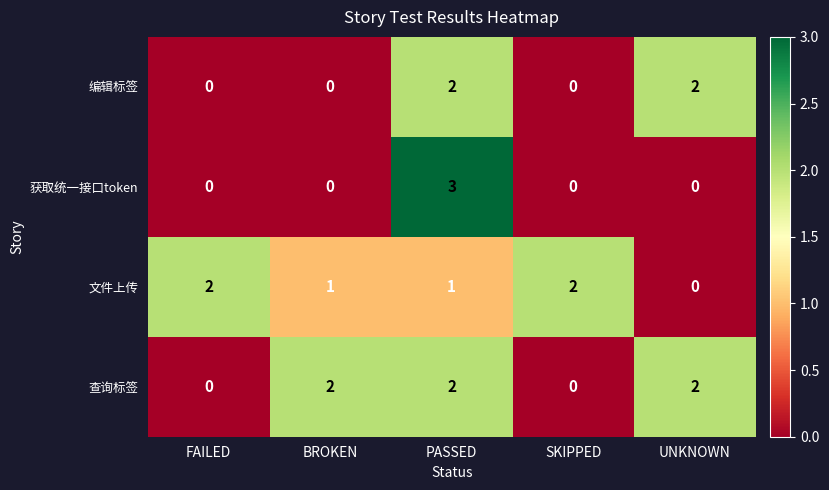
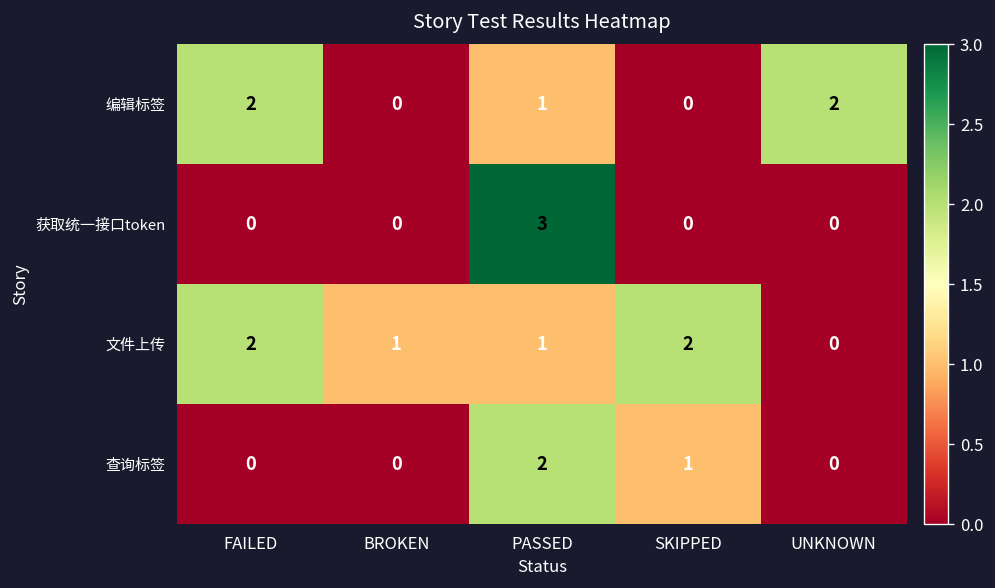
编辑标签, FAILED: 0 -> 2
编辑标签, PASSED: 2 -> 1
查询标签, BROKEN: 2 -> 0
查询标签, SKIPPED: 0 -> 1
查询标签, UNKNOWN: 2 -> 0
